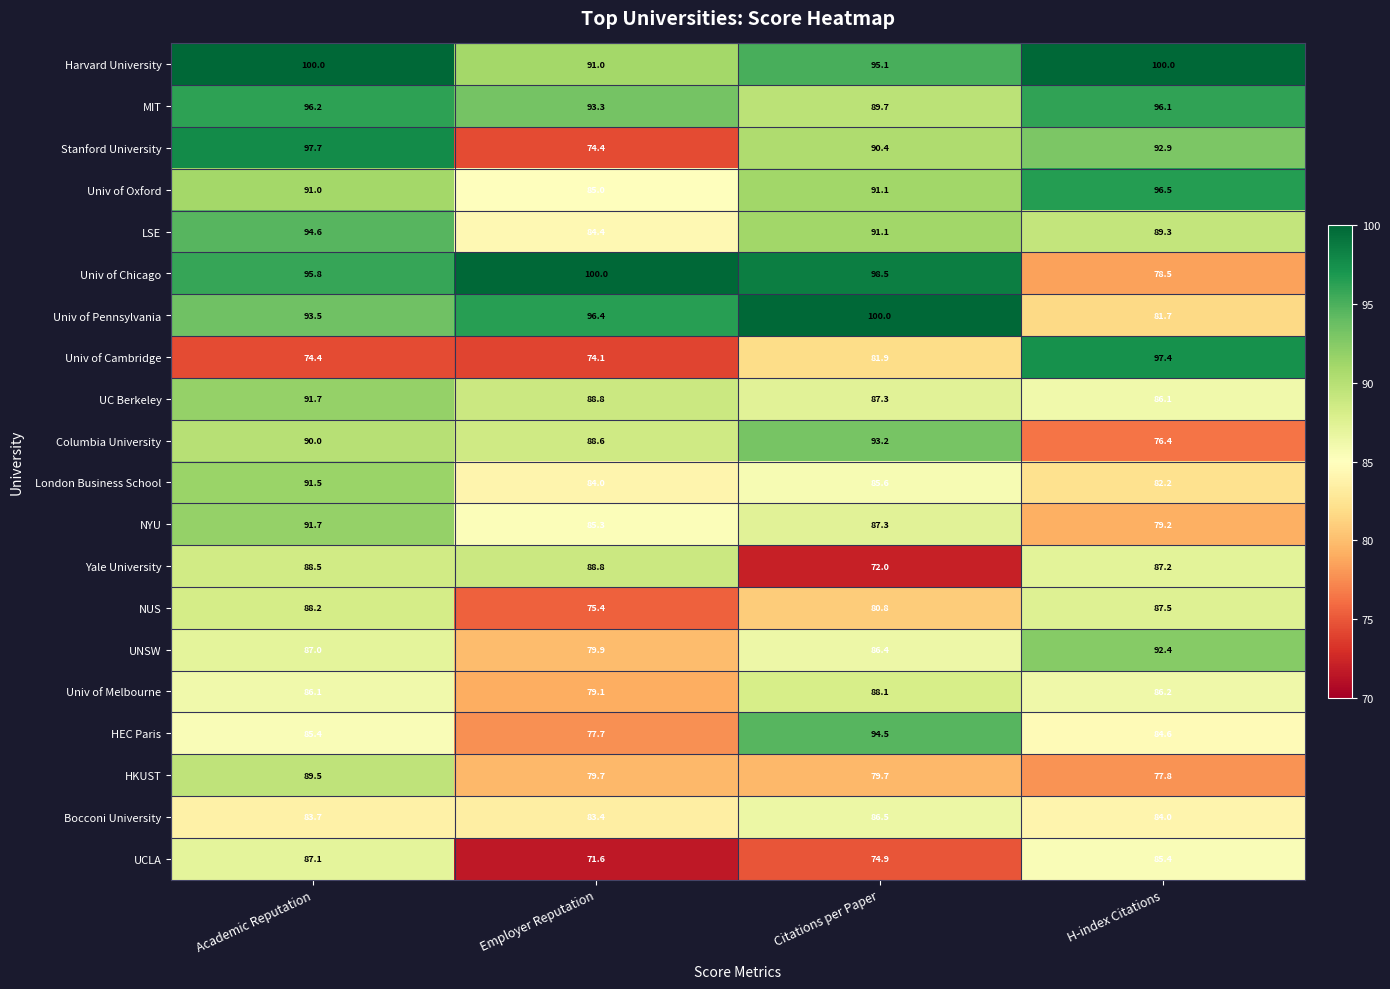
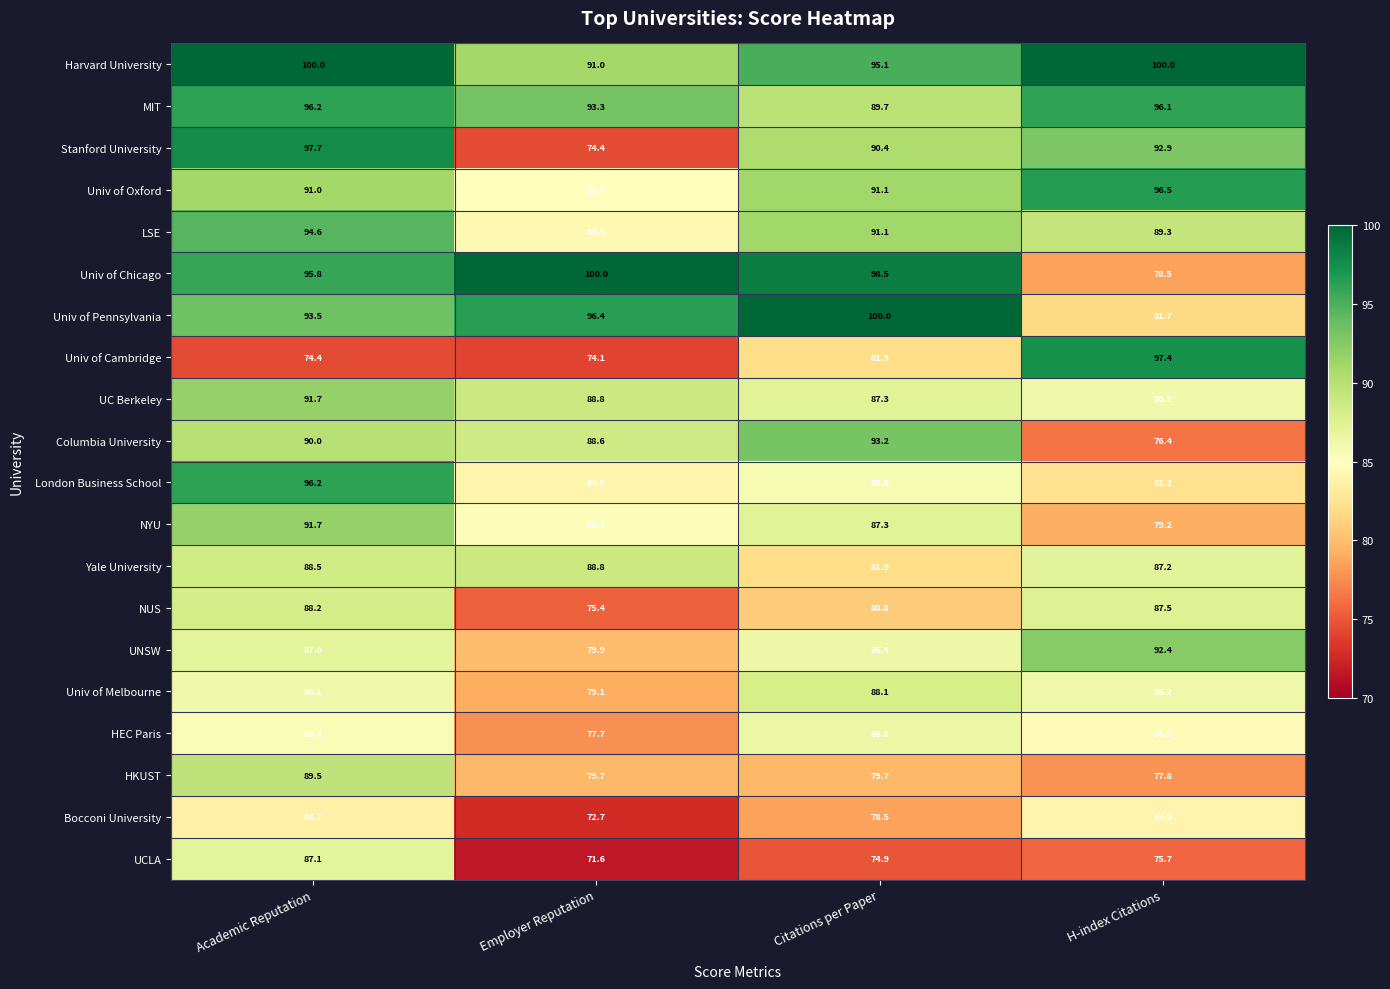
London Business School, Academic Reputation: 91.5 -> 96.2
Yale University, Citations per Paper: 72.0 -> 81.9
HEC Paris, Citations per Paper: 94.5 -> 86.5
Bocconi University, Employer Reputation: 83.4 -> 72.7
Bocconi University, Citations per Paper: 86.5 -> 78.5
UCLA, H-index Citations: 85.4 -> 75.7
